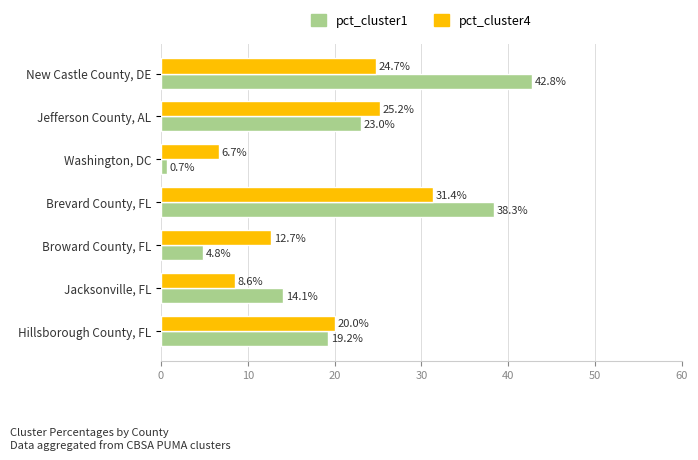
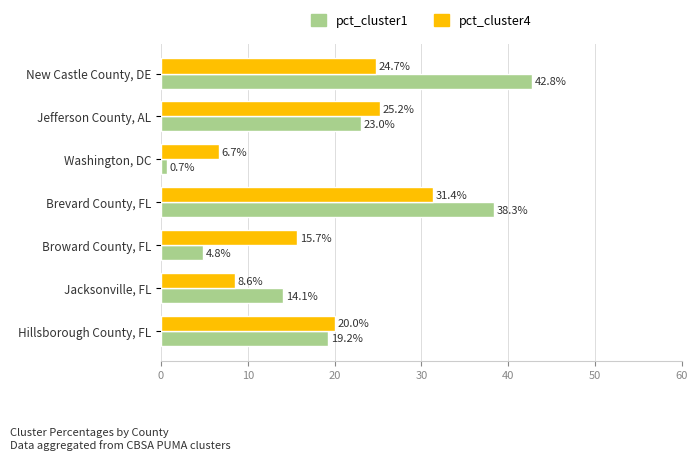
pct_cluster4, Broward County, FL: 12.7% -> 15.7%
